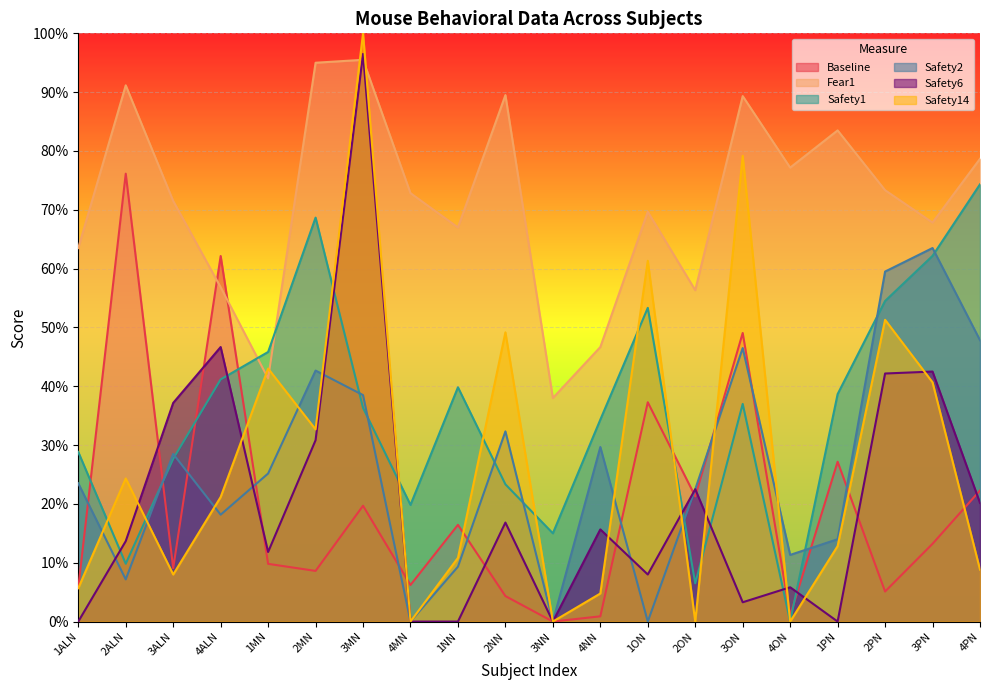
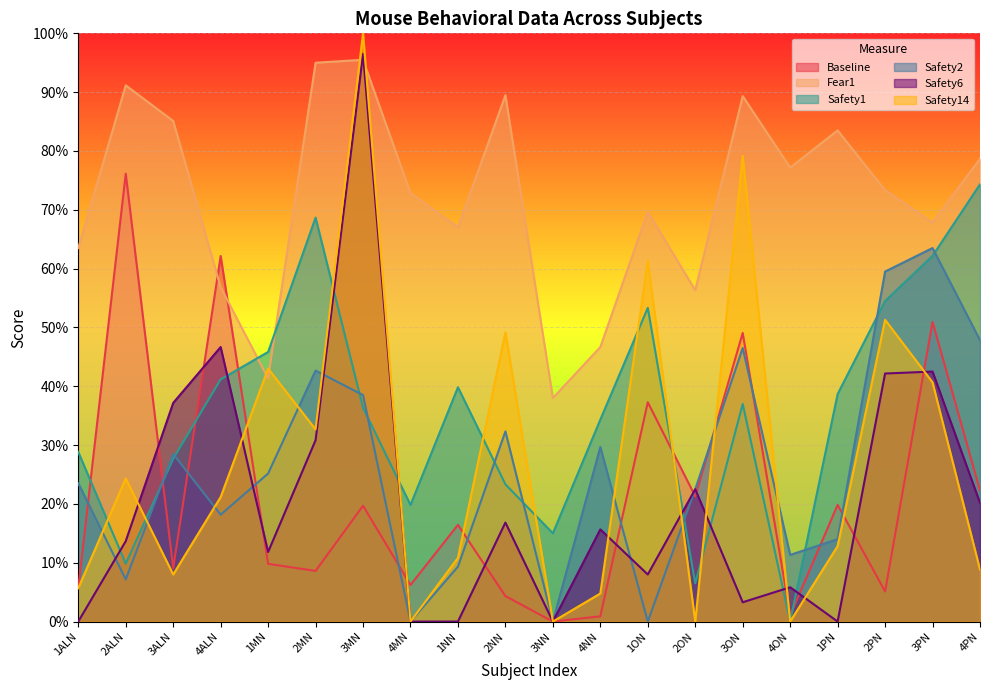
Fear1, 3ALN: 72% -> 85%
Baseline, 1PN: 27% -> 20%
Baseline, 3PN: 13% -> 51%
